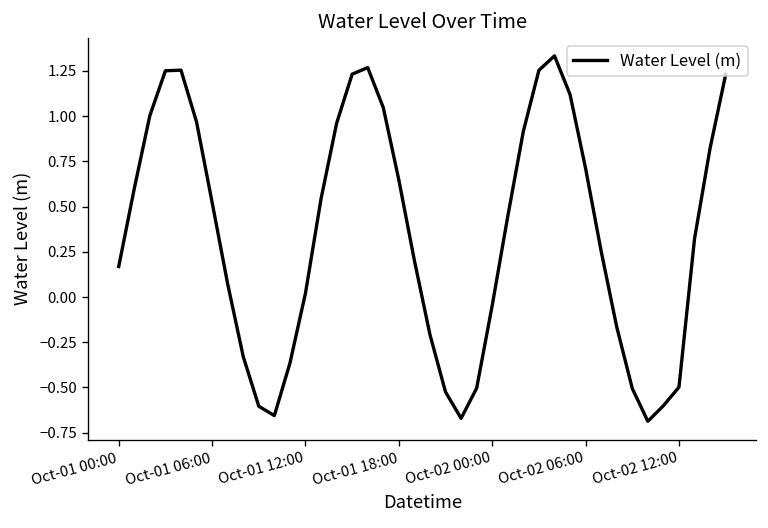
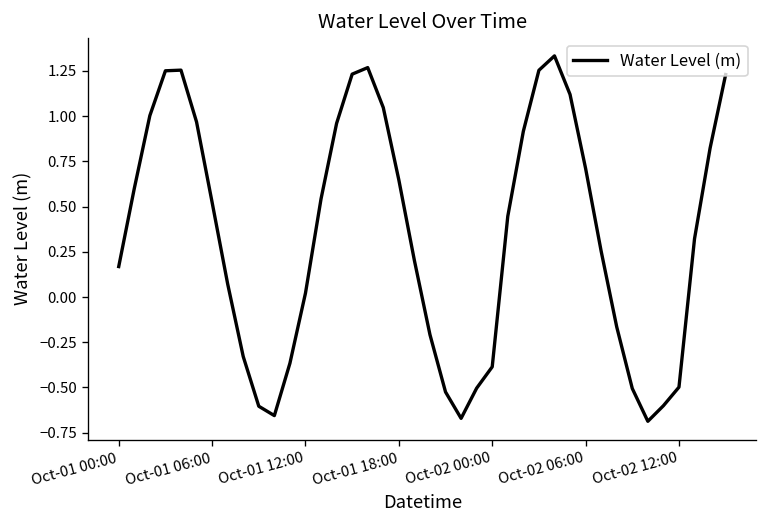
Oct-02 00:00: -0.05 -> -0.39
